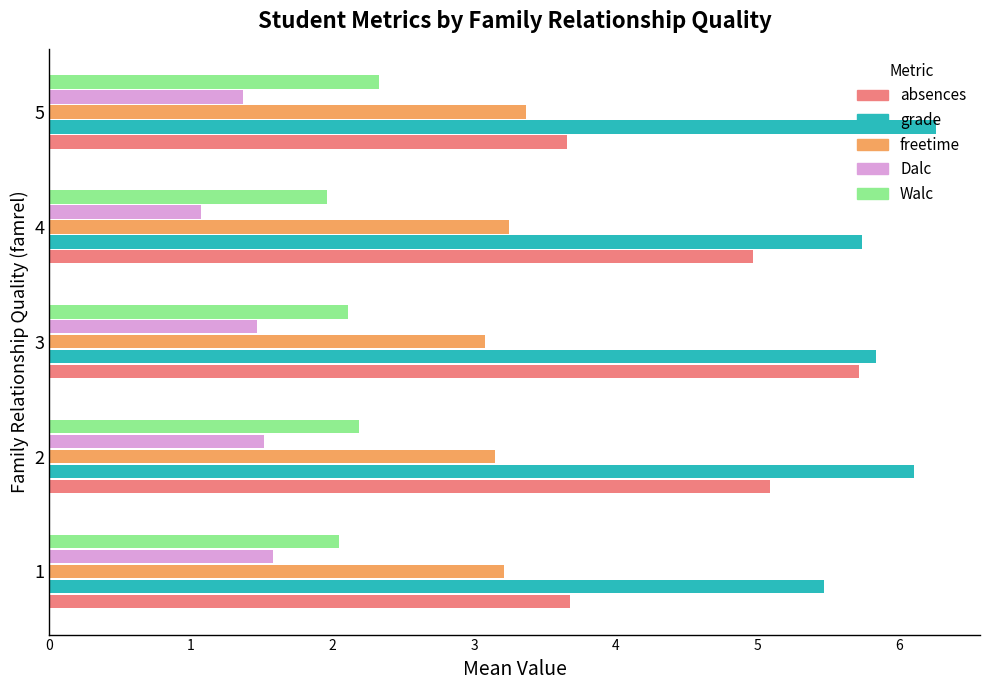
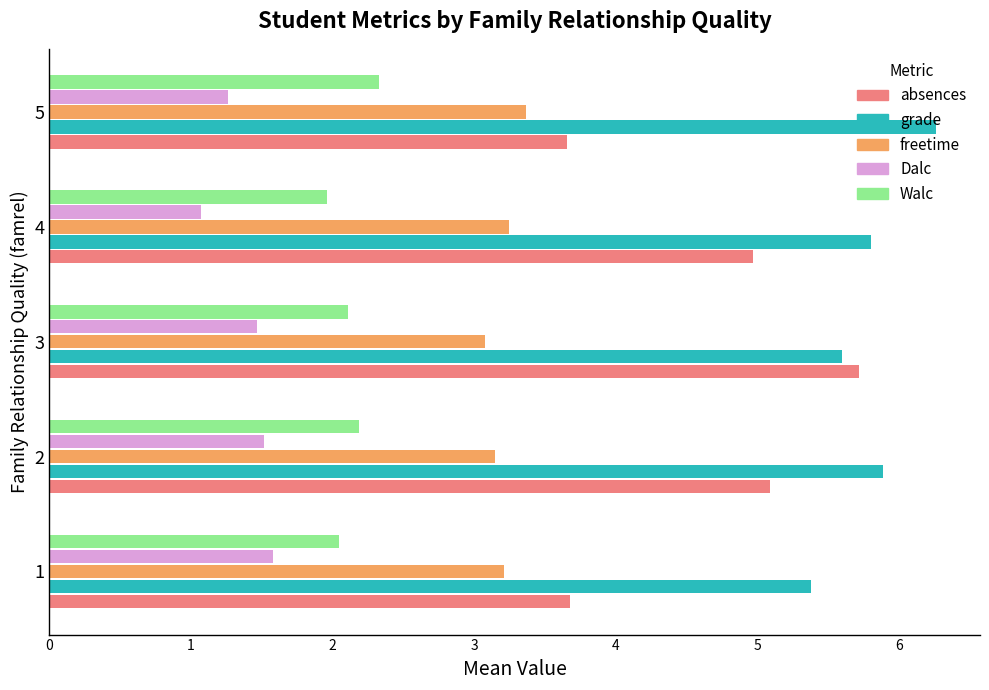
Dalc, 5: 1.37 -> 1.26
grade, 4: 5.74 -> 5.80
grade, 3: 5.84 -> 5.60
grade, 2: 6.11 -> 5.89
grade, 1: 5.47 -> 5.38
